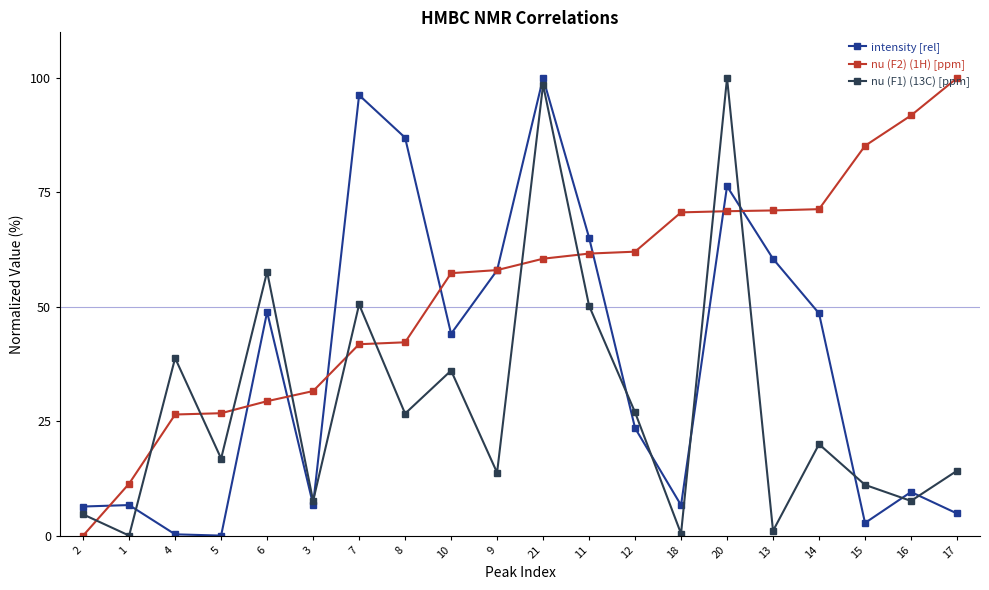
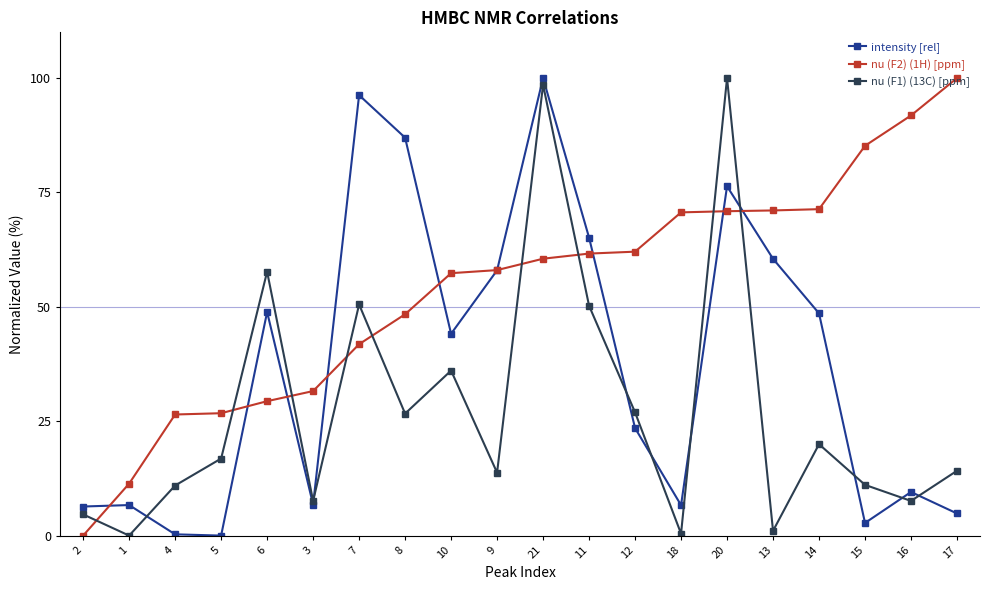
nu (F1) (13C) [ppm], 4: 39 -> 11
nu (F2) (1H) [ppm], 8: 42 -> 48
